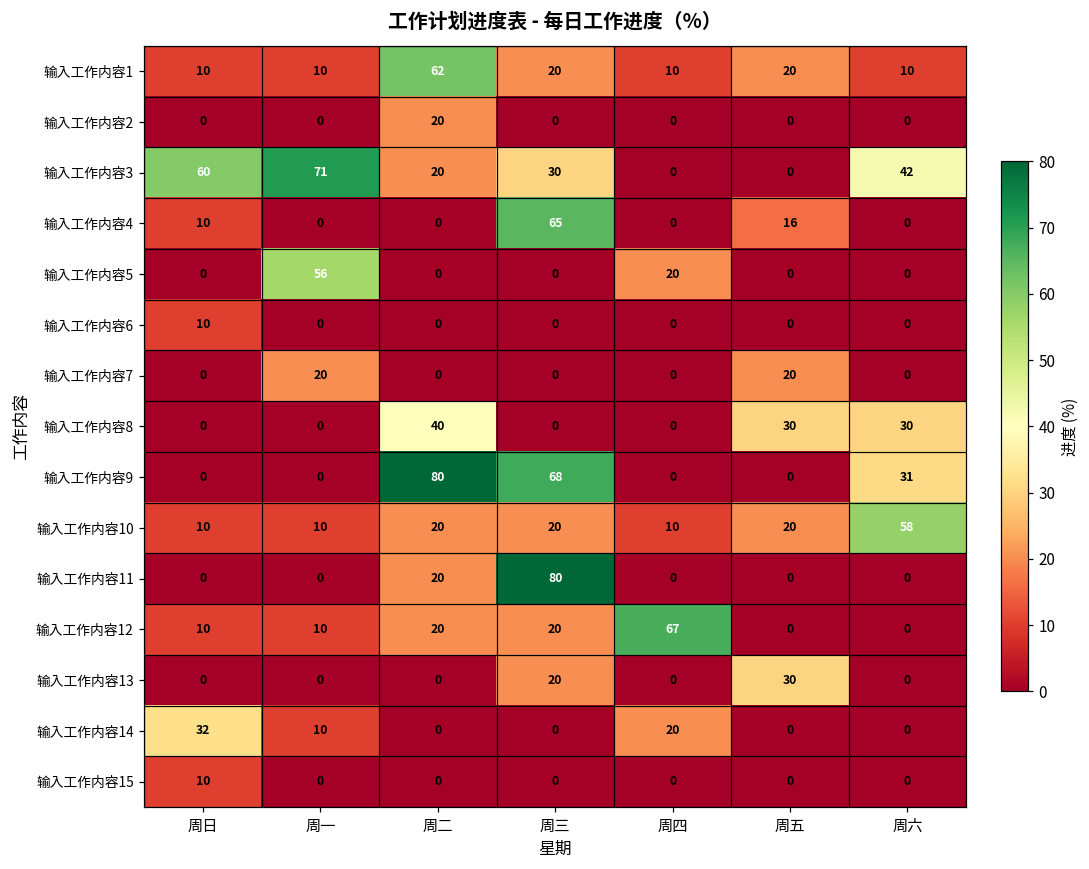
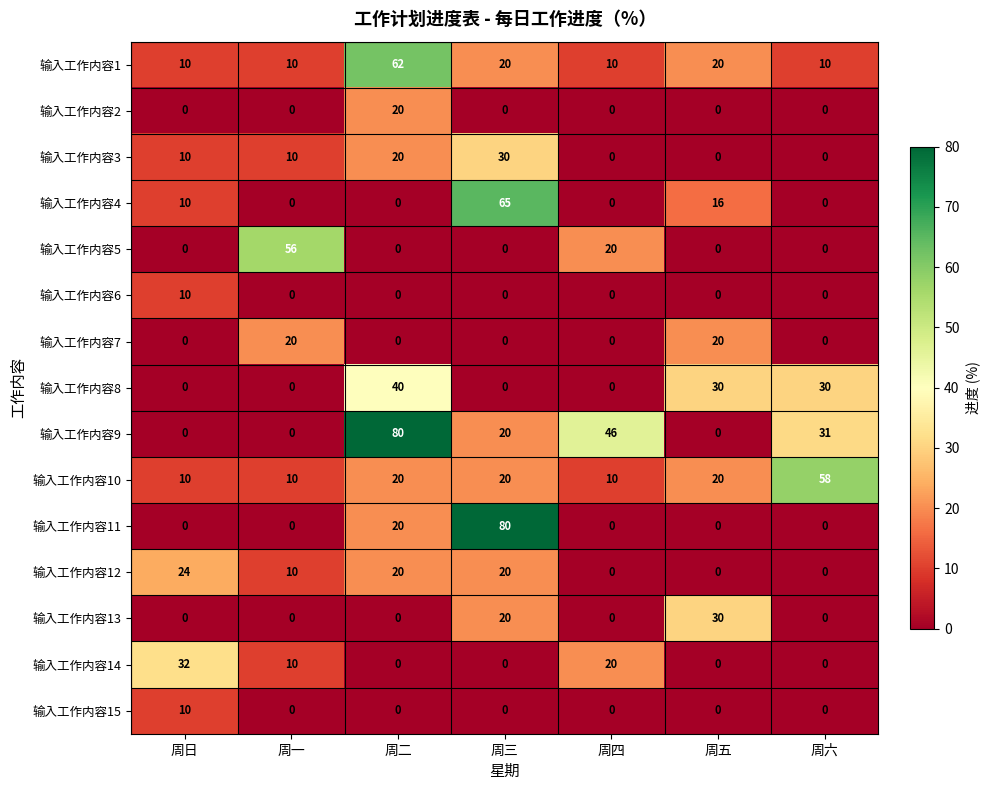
输入工作内容3, 周日: 60 -> 10
输入工作内容3, 周一: 71 -> 10
输入工作内容3, 周六: 42 -> 0
输入工作内容9, 周三: 68 -> 20
输入工作内容9, 周四: 0 -> 46
输入工作内容12, 周日: 10 -> 24
输入工作内容12, 周四: 67 -> 0
